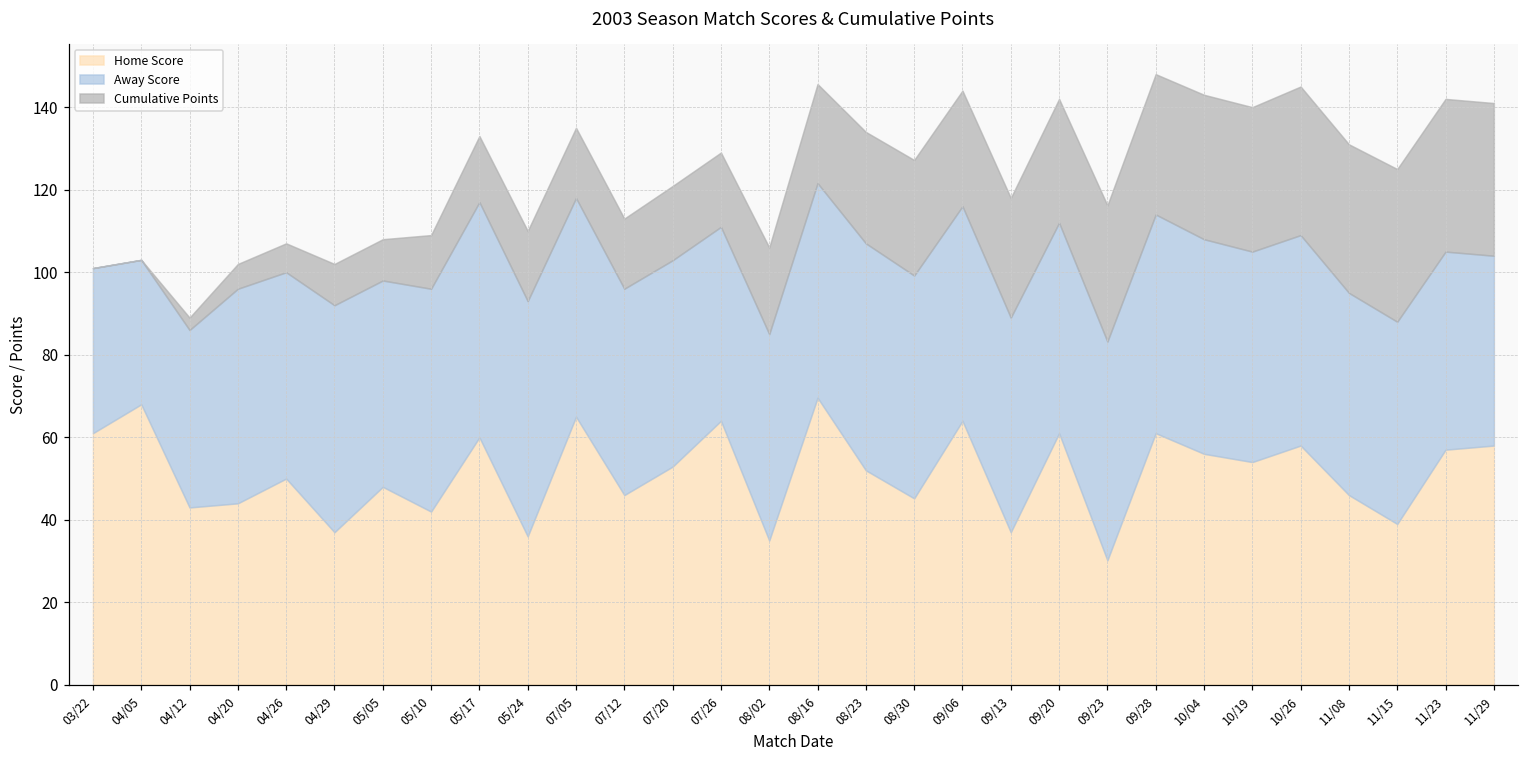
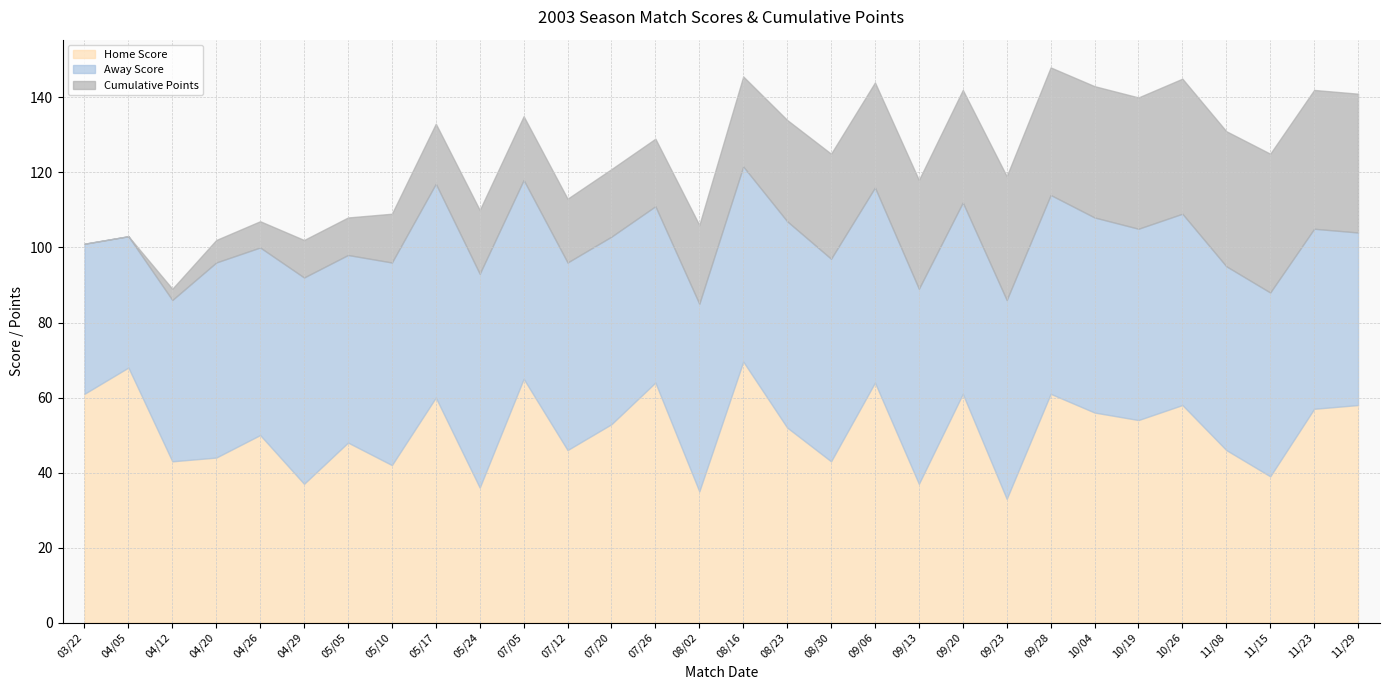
Home Score, 08/30: 45 -> 43
Home Score, 09/23: 30 -> 33
